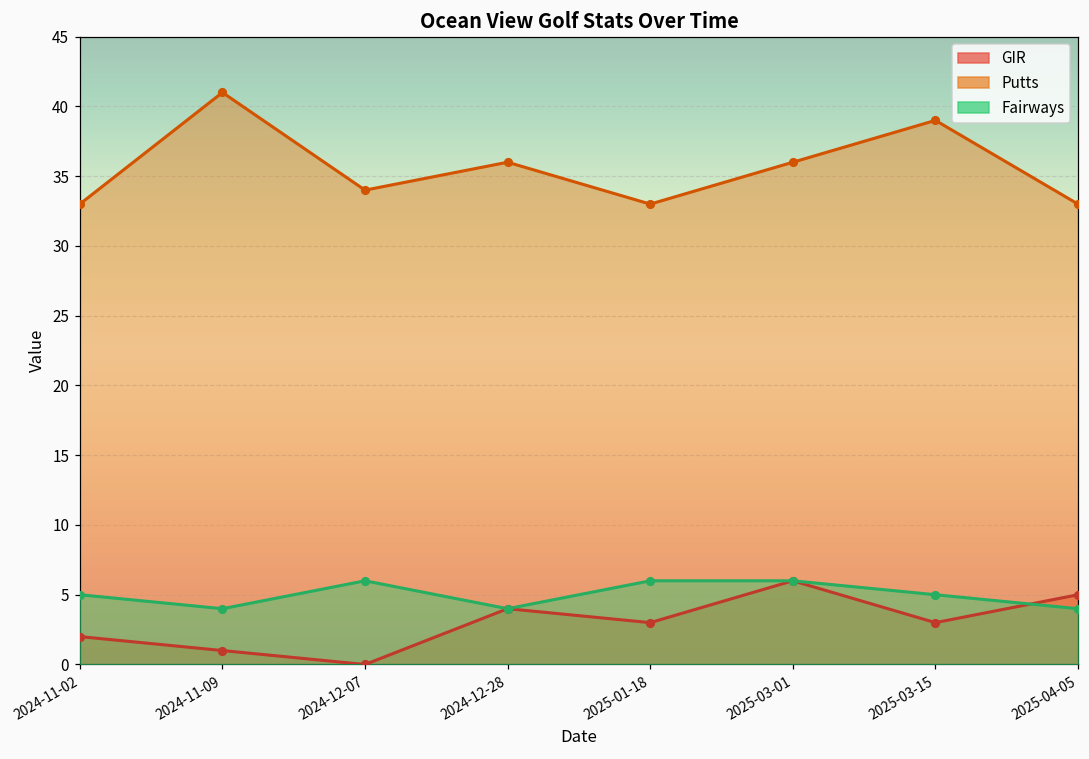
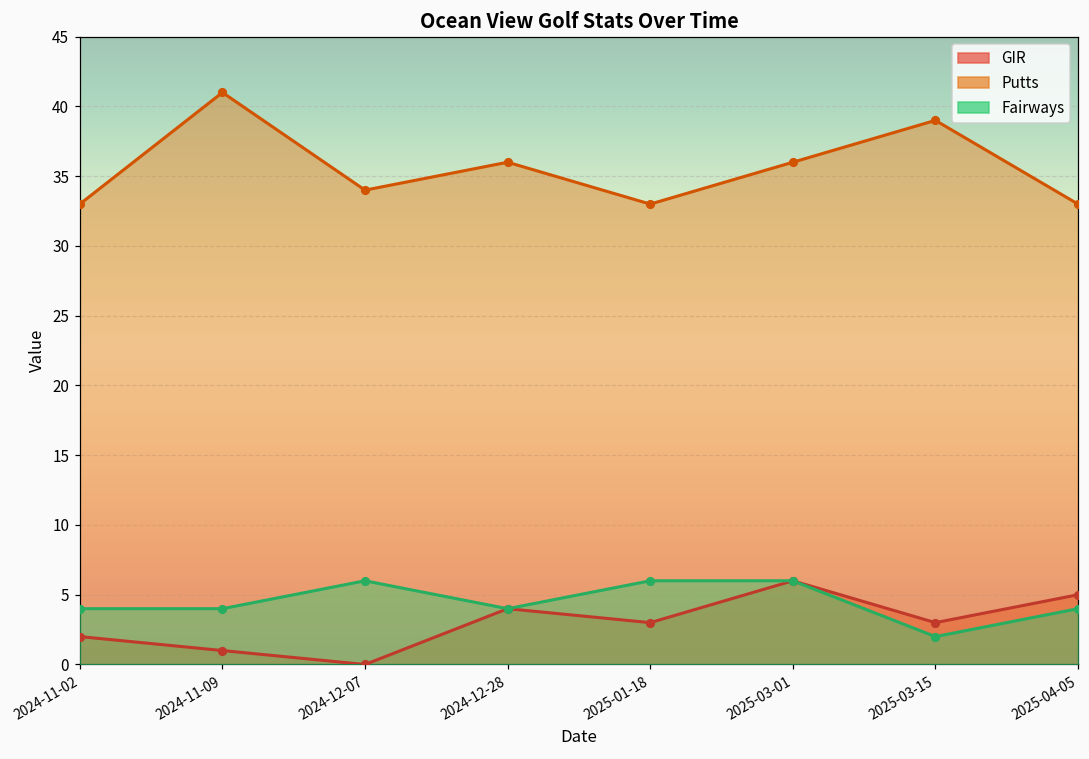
Fairways, 2024-11-02: 5 -> 4
Fairways, 2025-03-15: 5 -> 2
